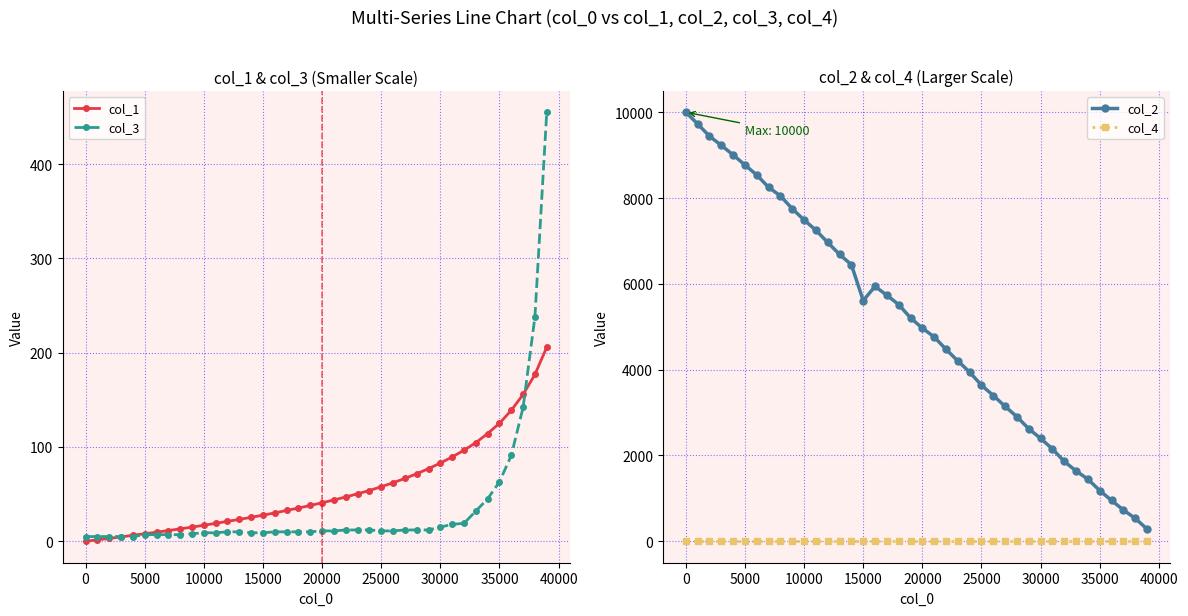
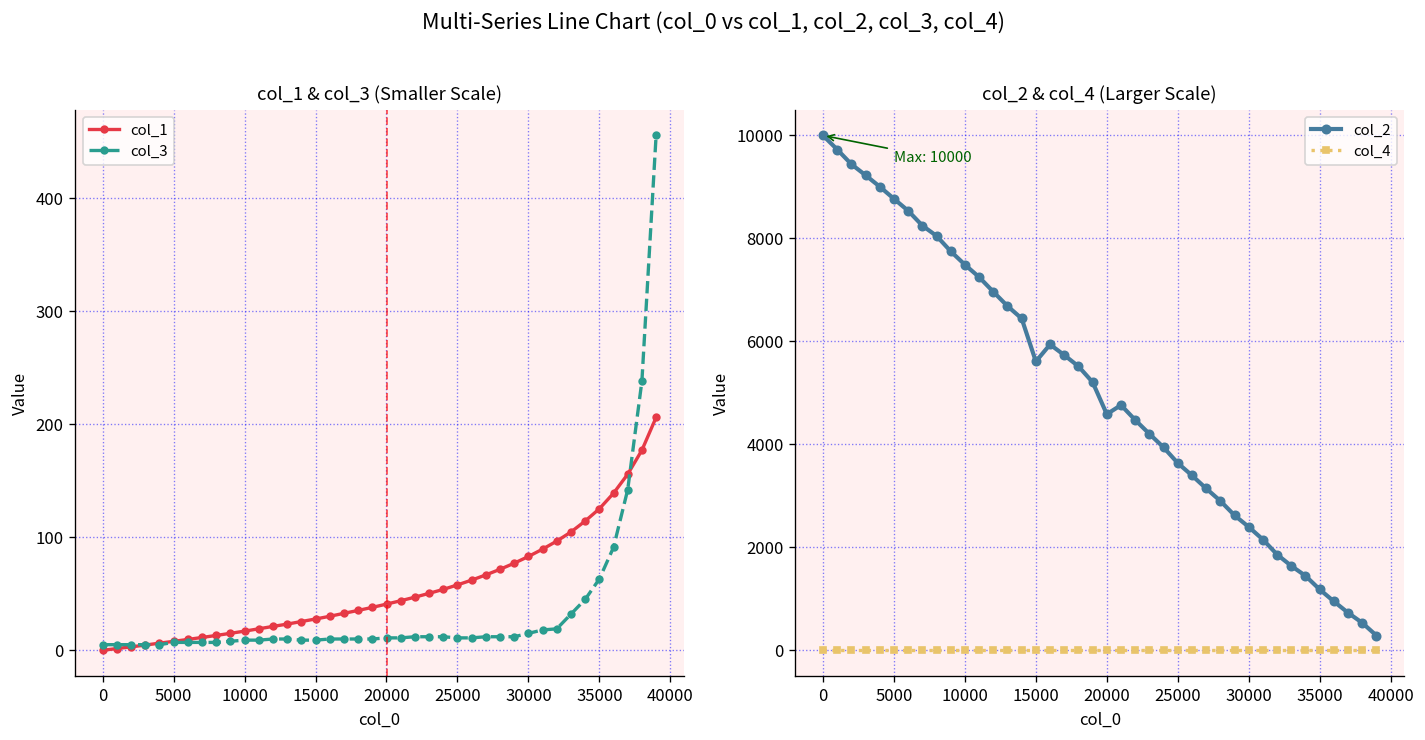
col_2 & col_4 (Larger Scale), col_2, 20000: 5000 -> 4600
